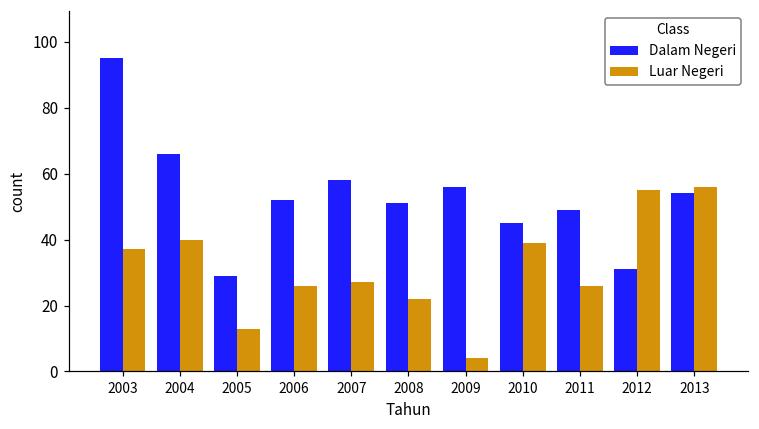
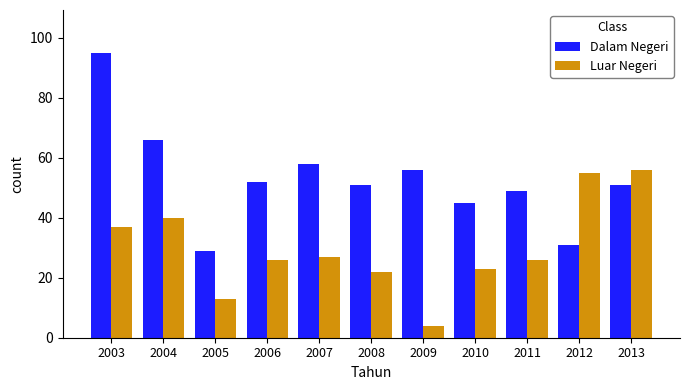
Luar Negeri, 2010: 39 -> 23
Dalam Negeri, 2013: 54 -> 51
